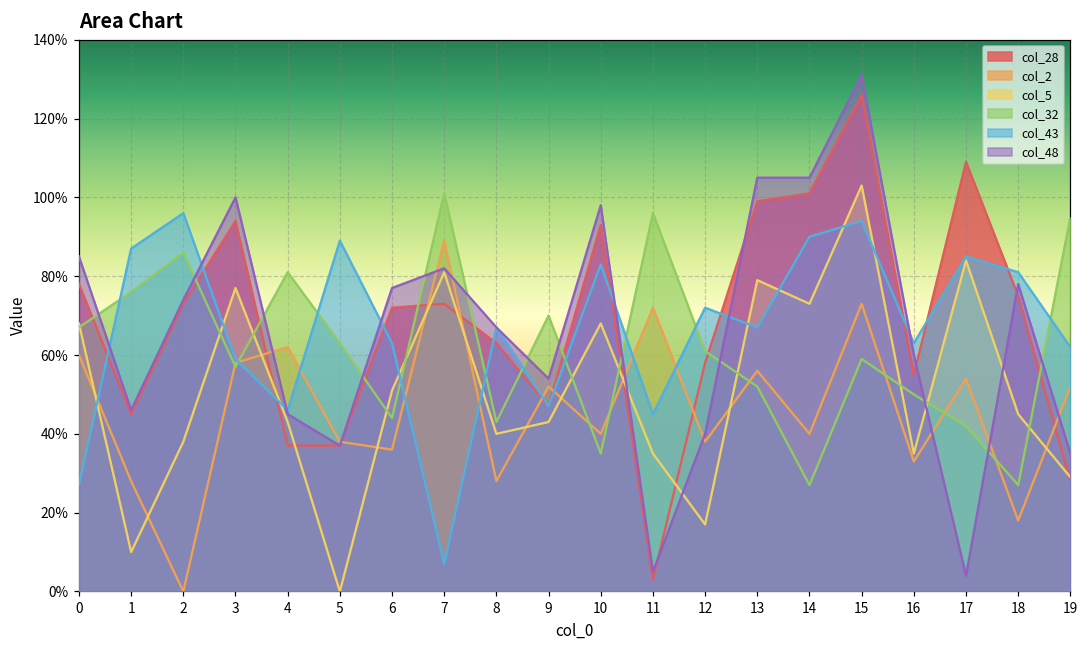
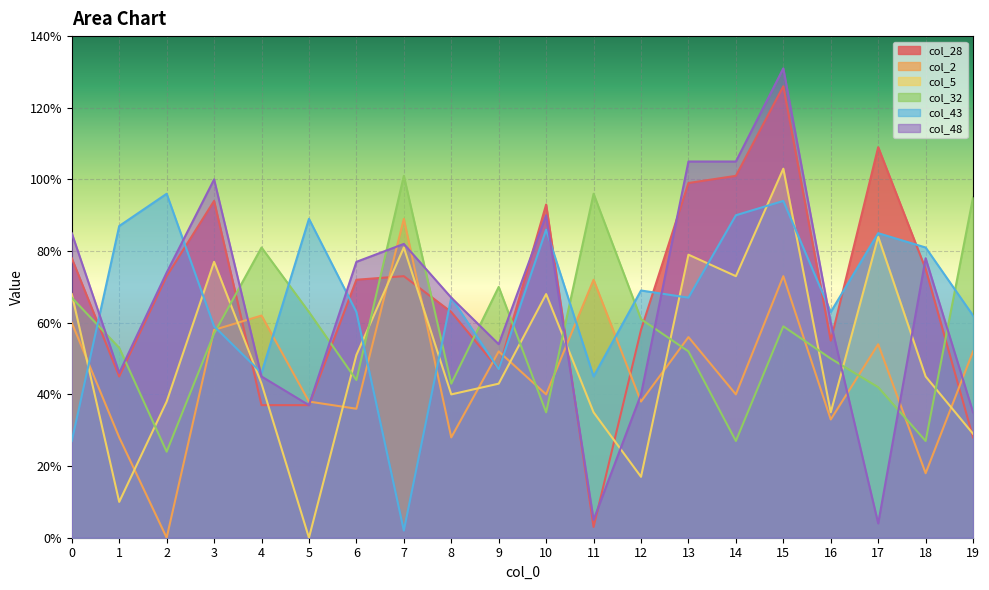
col_32, 1: 76% -> 53%
col_32, 2: 86% -> 24%
col_43, 7: 7% -> 2%
col_43, 10: 83% -> 86%
col_48, 10: 98% -> 90%
col_43, 12: 72% -> 69%
